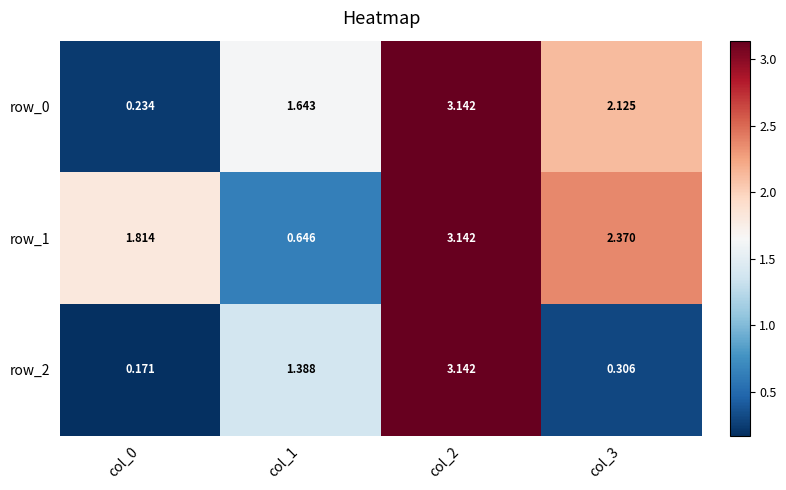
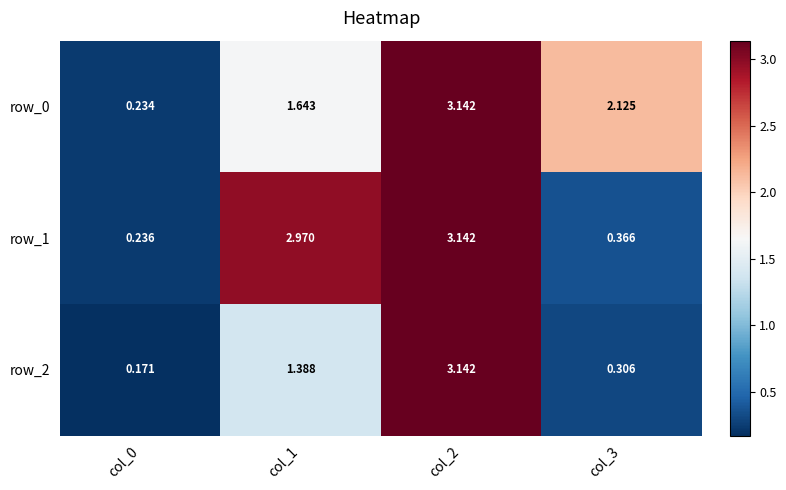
row_1, col_0: 1.814 -> 0.236
row_1, col_1: 0.646 -> 2.970
row_1, col_3: 2.370 -> 0.366
